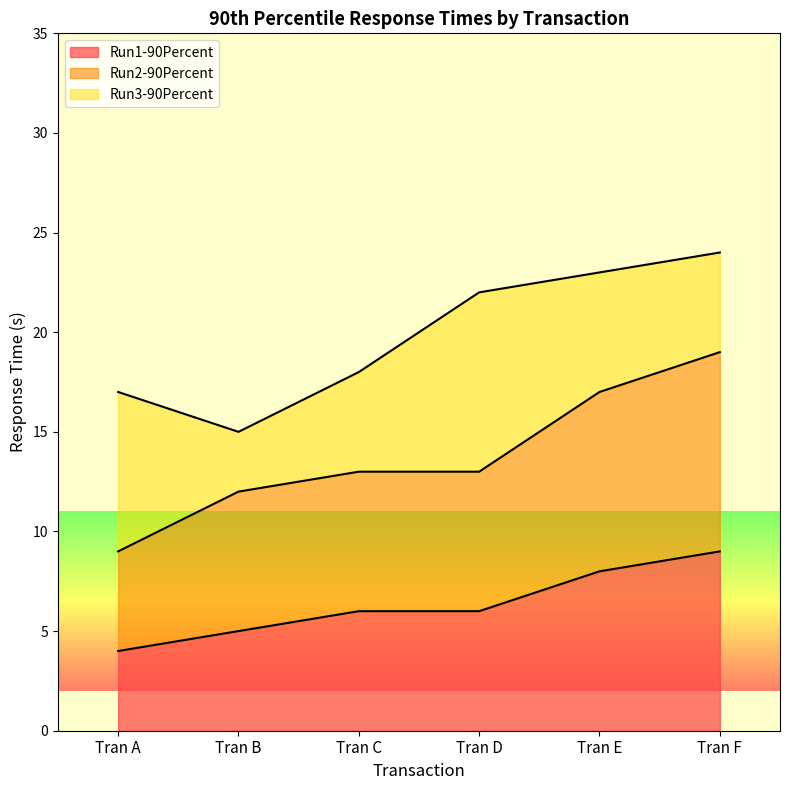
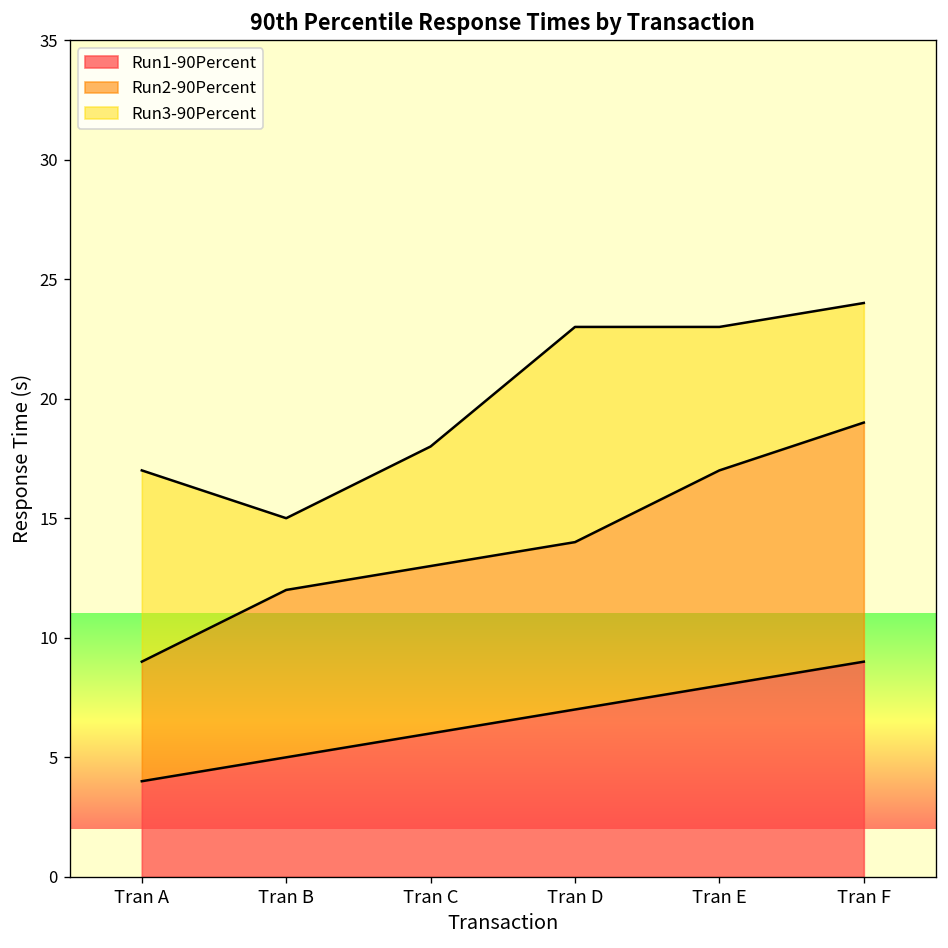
Run1-90Percent, Tran D: 6 -> 7
